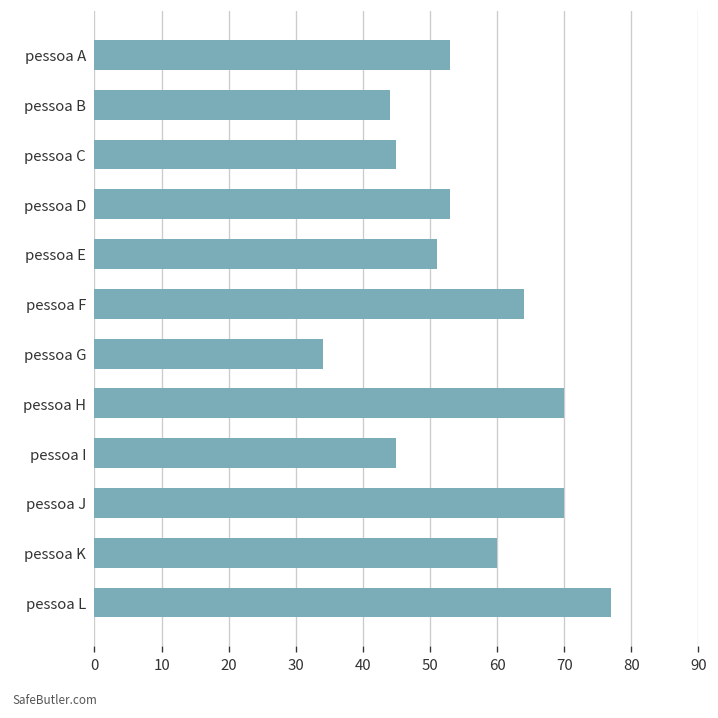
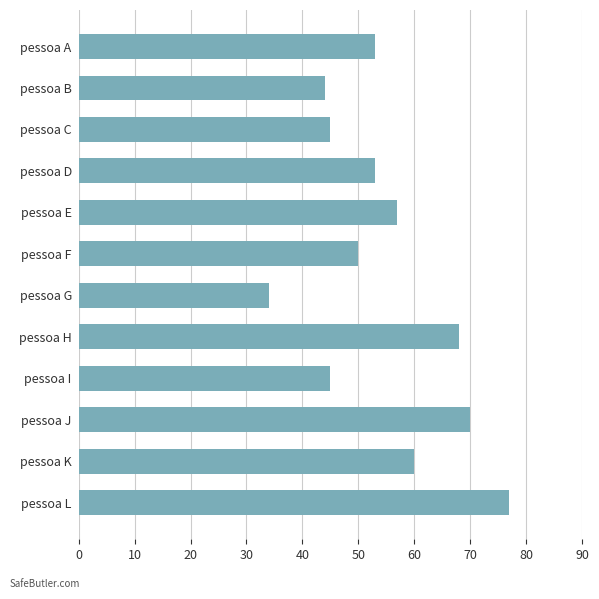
pessoa E: 51 -> 57
pessoa F: 64 -> 50
pessoa H: 70 -> 68
